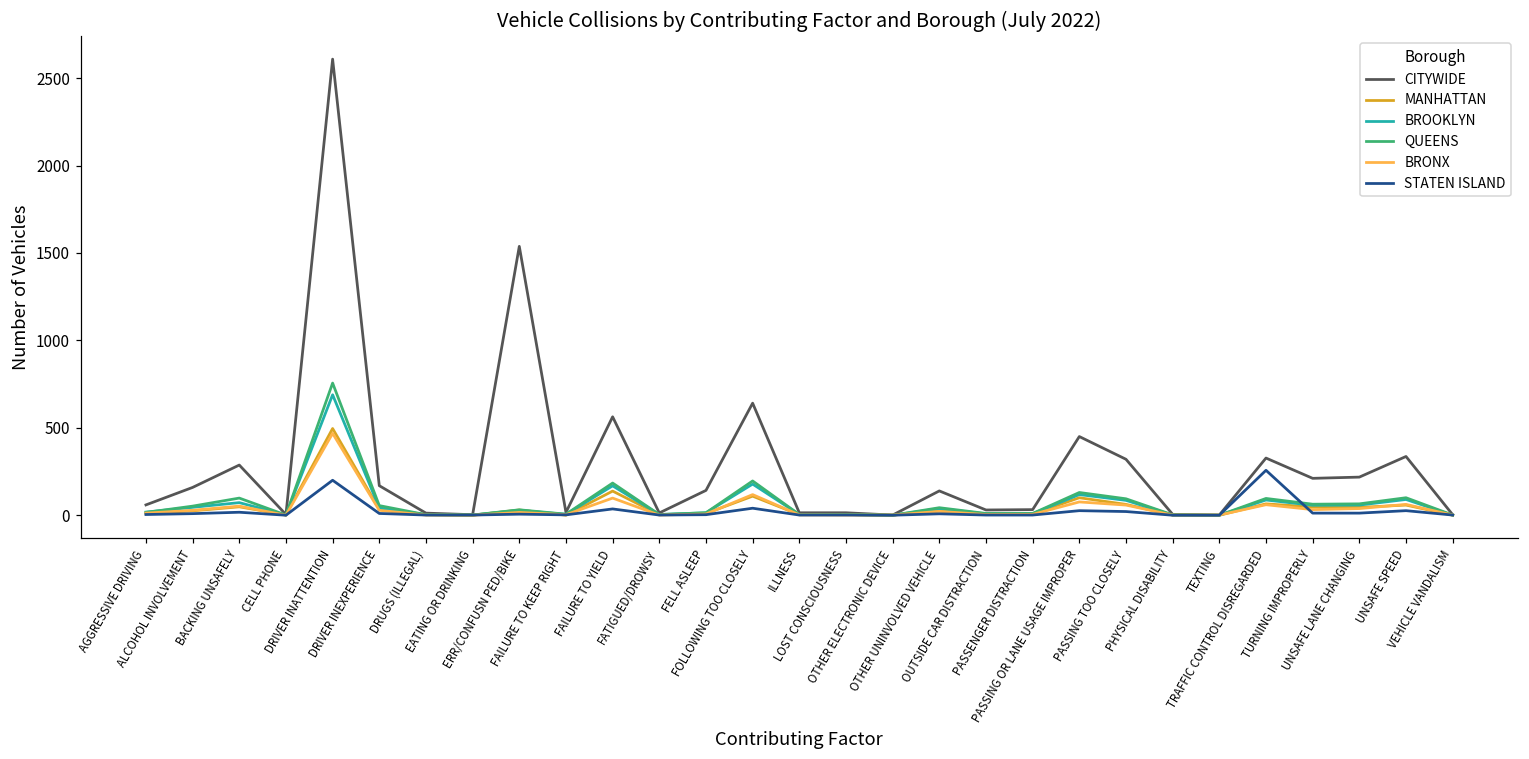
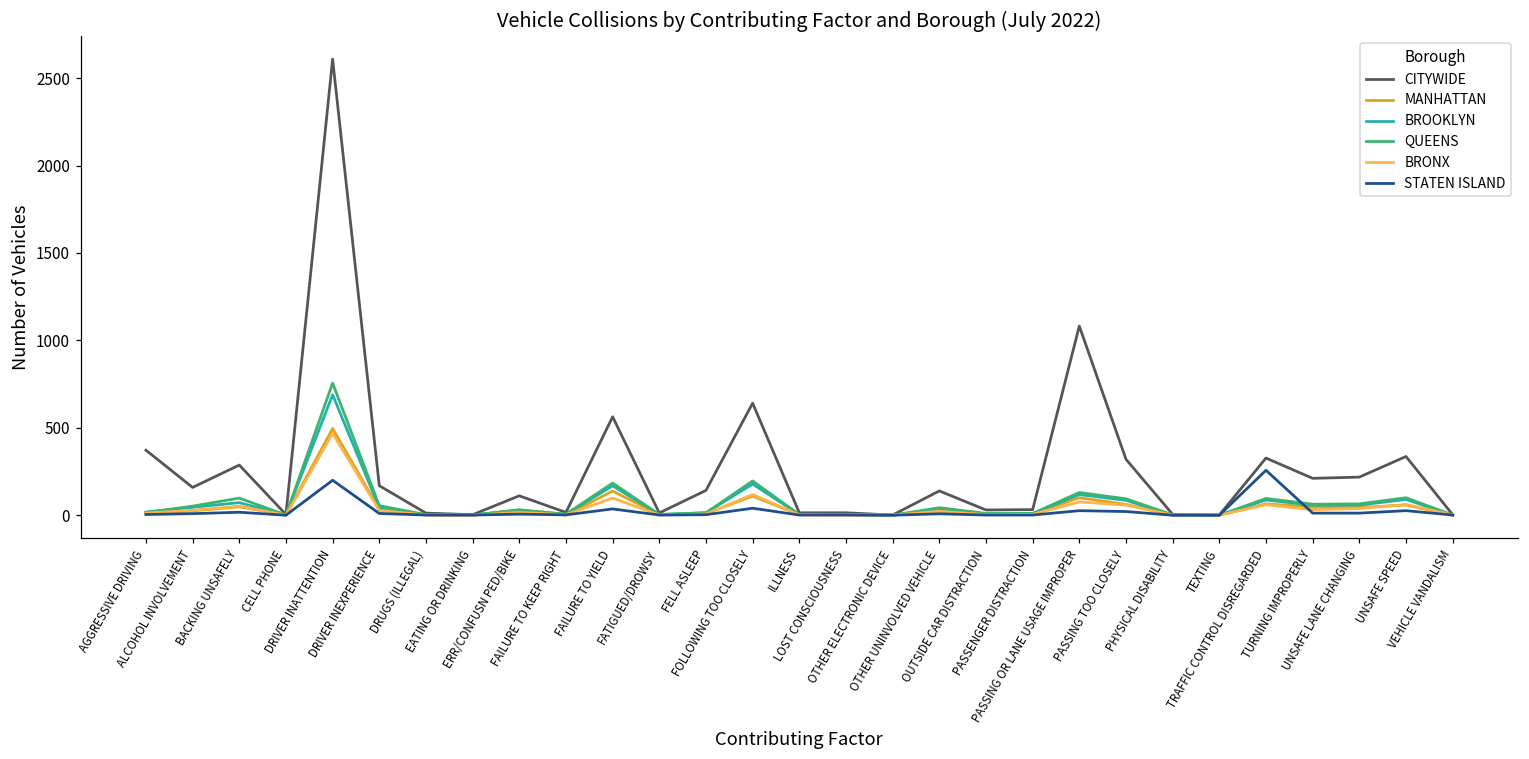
CITYWIDE, AGGRESSIVE DRIVING: 60 -> 370
CITYWIDE, ERR/CONFUSN PED/BIKE: 1540 -> 110
CITYWIDE, PASSING OR LANE USAGE IMPROPER: 450 -> 1080
